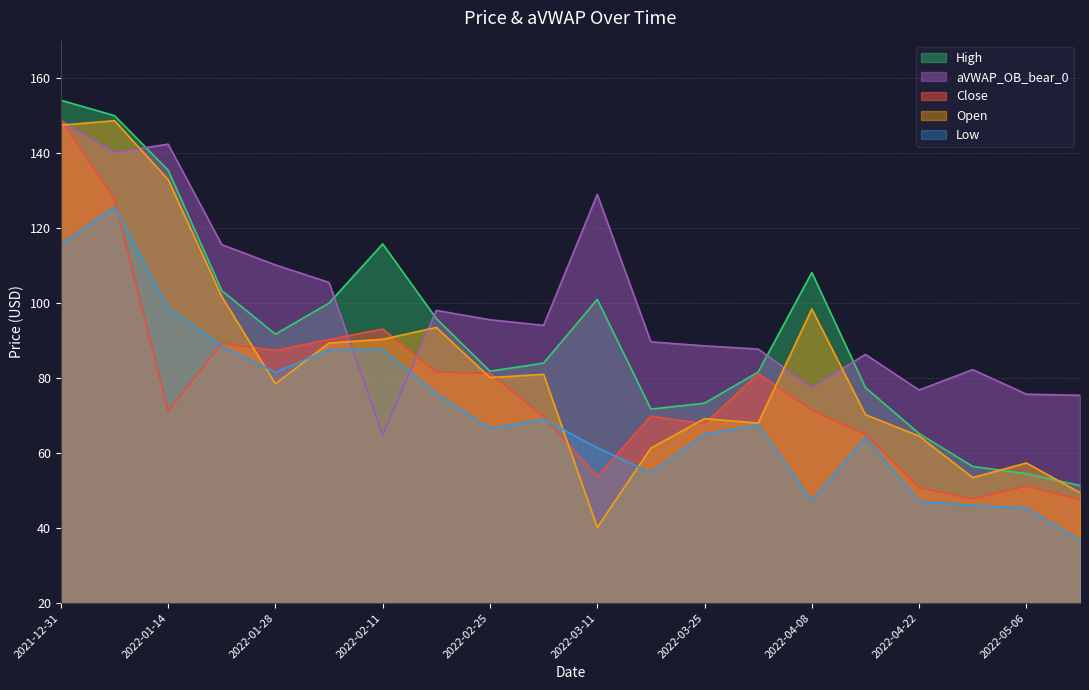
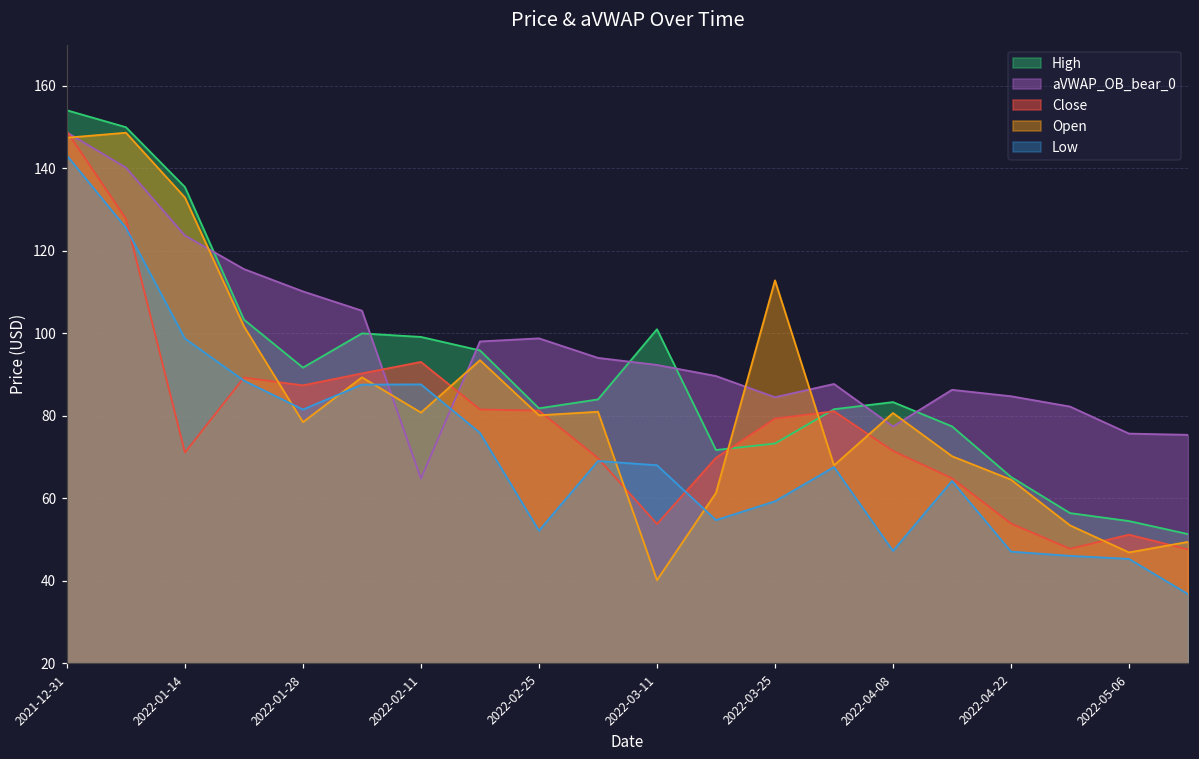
Low, 2021-12-31: 116 -> 143
aVWAP_OB_bear_0, 2022-01-14: 142 -> 124
High, 2022-02-11: 116 -> 99
Open, 2022-02-11: 90 -> 81
aVWAP_OB_bear_0, 2022-02-25: 96 -> 99
Low, 2022-02-25: 67 -> 52
aVWAP_OB_bear_0, 2022-03-11: 129 -> 92
Low, 2022-03-11: 61 -> 68
aVWAP_OB_bear_0, 2022-03-25: 89 -> 85
Close, 2022-03-25: 68 -> 79
Open, 2022-03-25: 69 -> 113
Low, 2022-03-25: 65 -> 59
High, 2022-04-08: 108 -> 83
Open, 2022-04-08: 98 -> 81
aVWAP_OB_bear_0, 2022-04-22: 77 -> 85
Close, 2022-04-22: 51 -> 54
Open, 2022-05-06: 57 -> 47
